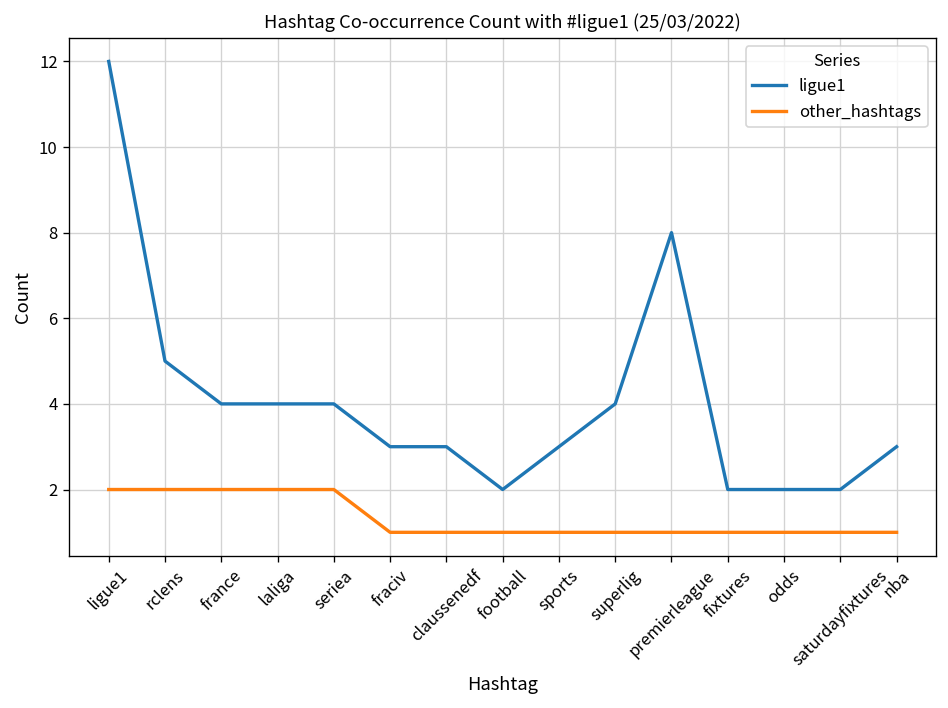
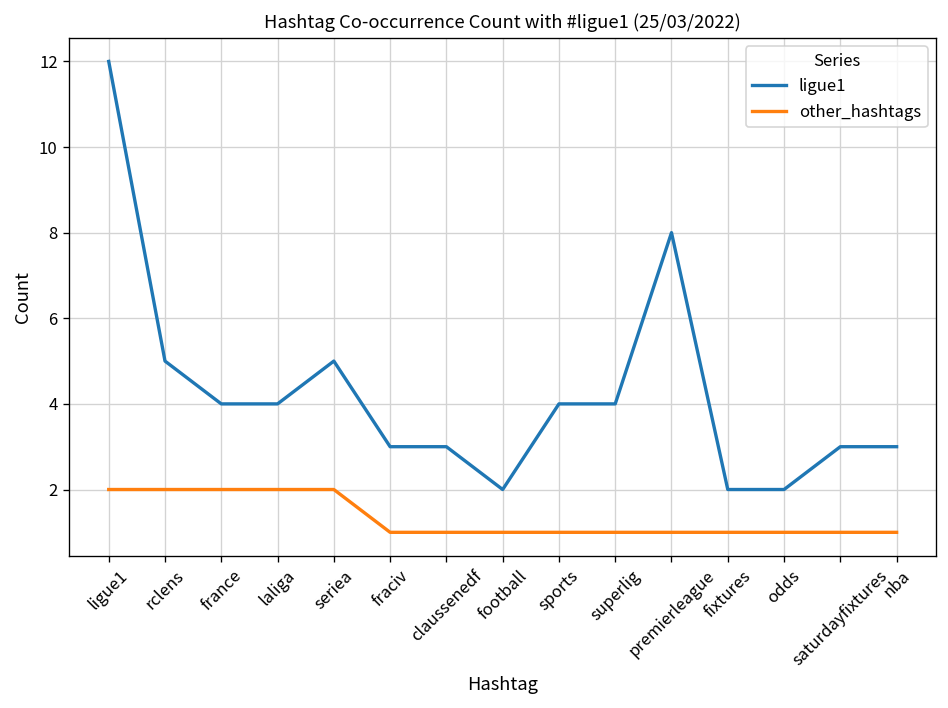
ligue1, seriea: 4 -> 5
ligue1, sports: 3 -> 4
ligue1, saturdayfixtures: 2 -> 3
